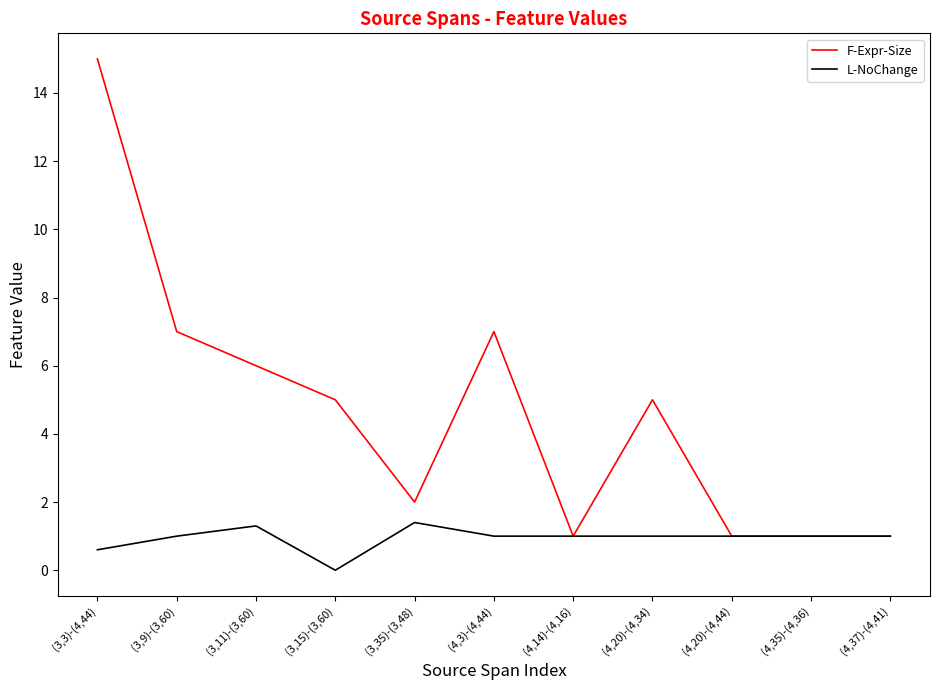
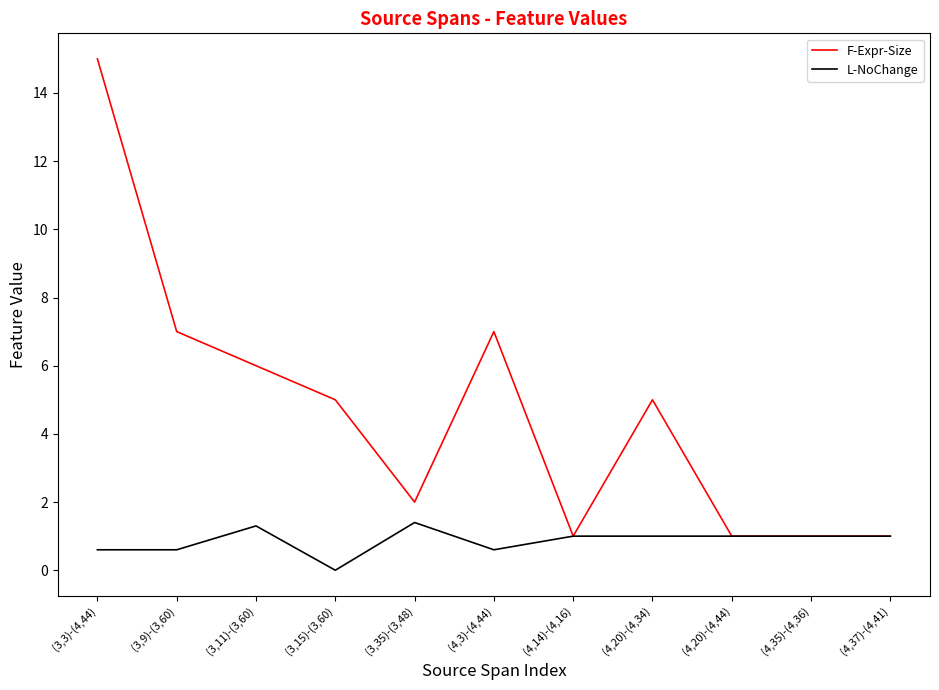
L-NoChange, (3,9)-(3,60): 1.0 -> 0.6
L-NoChange, (4,3)-(4,44): 1.0 -> 0.6
